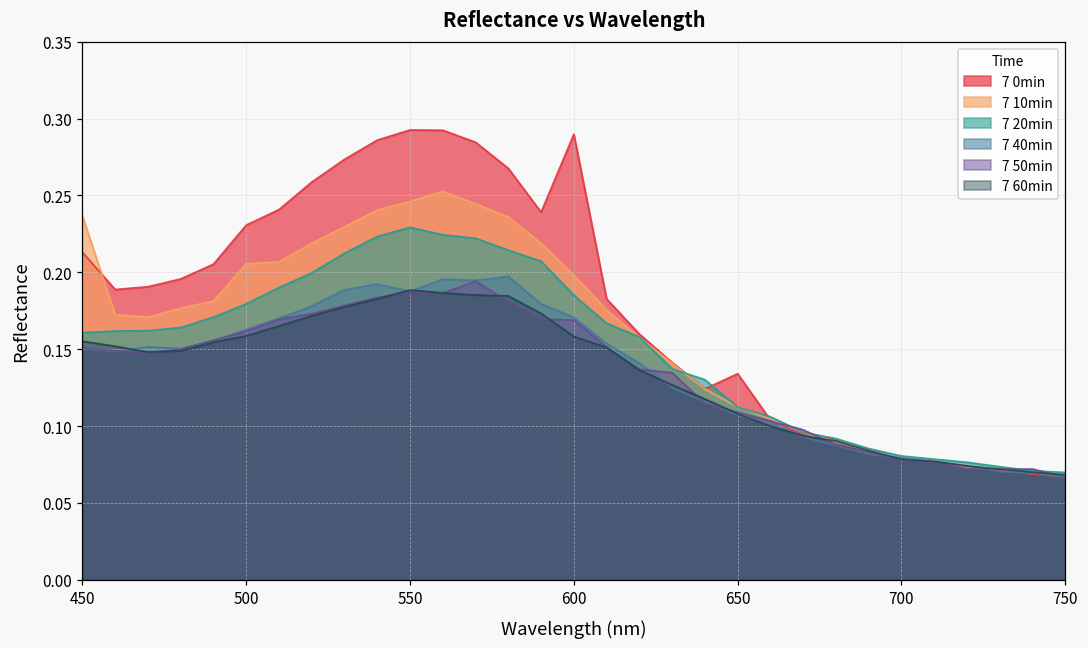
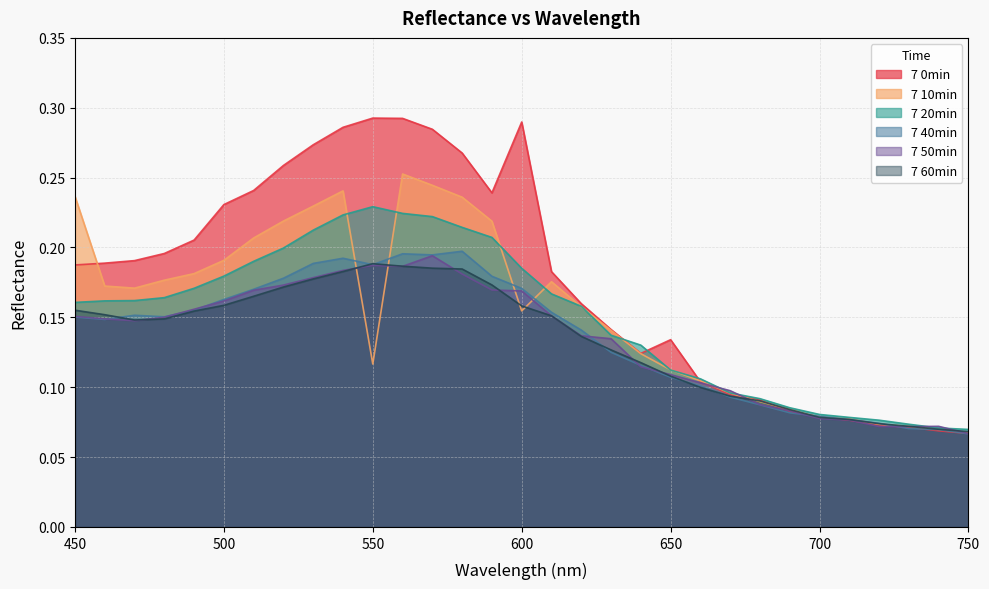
7 0min, 450: 0.213 -> 0.188
7 10min, 500: 0.206 -> 0.191
7 10min, 550: 0.246 -> 0.117
7 10min, 600: 0.198 -> 0.155
